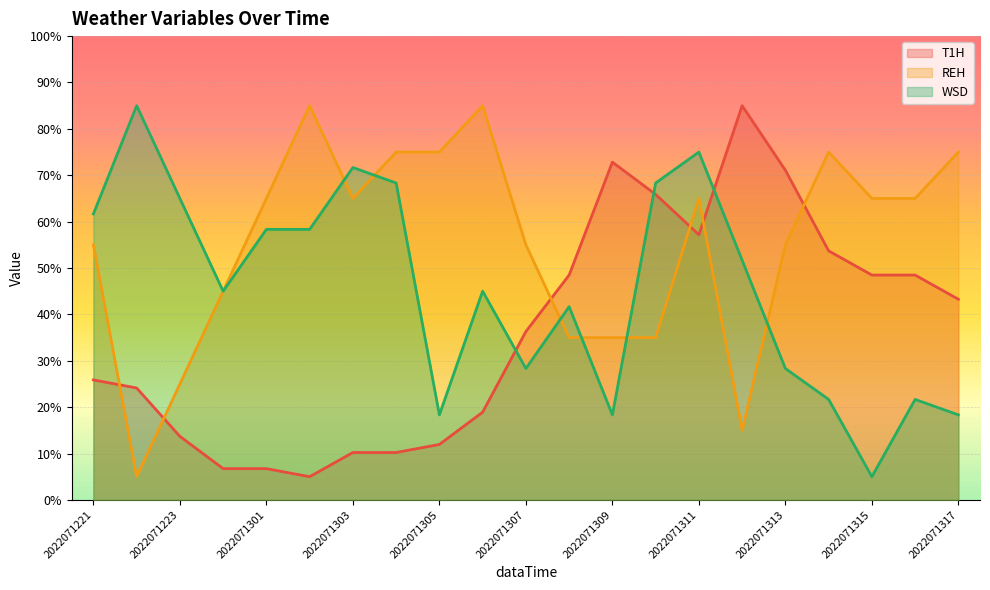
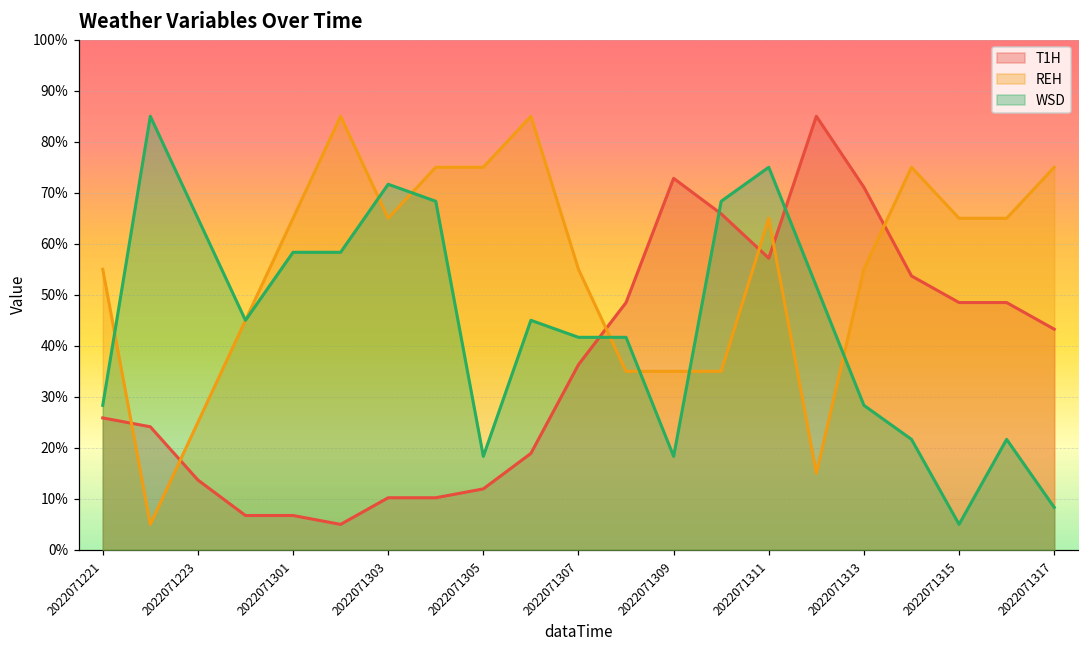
WSD, 2022071221: 62% -> 28%
WSD, 2022071307: 28% -> 42%
WSD, 2022071317: 18% -> 8%
